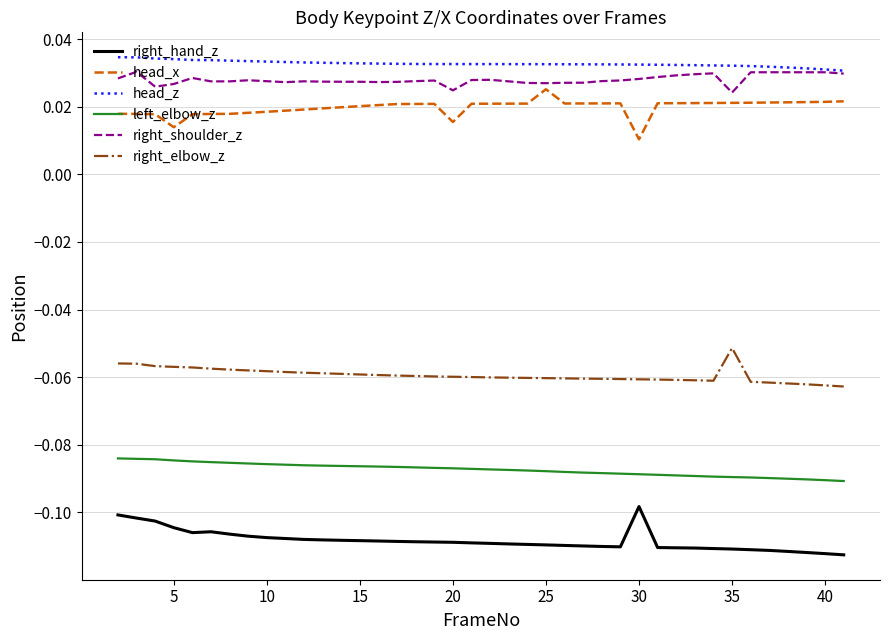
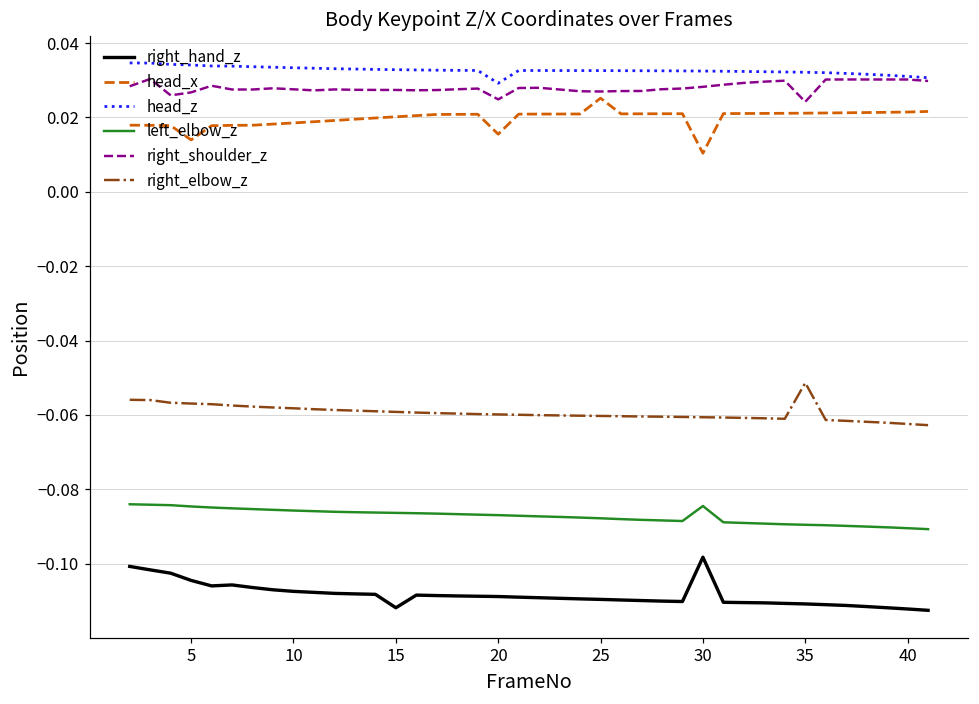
right_hand_z, 15: -0.108 -> -0.112
head_z, 20: 0.033 -> 0.029
left_elbow_z, 30: -0.089 -> -0.085
